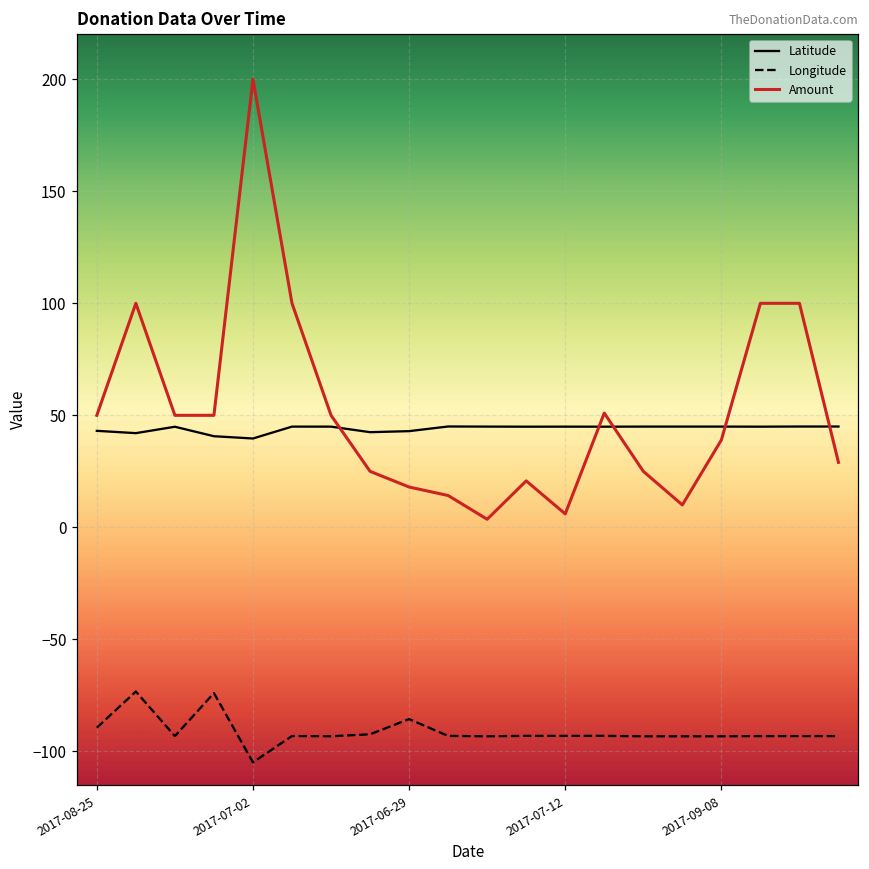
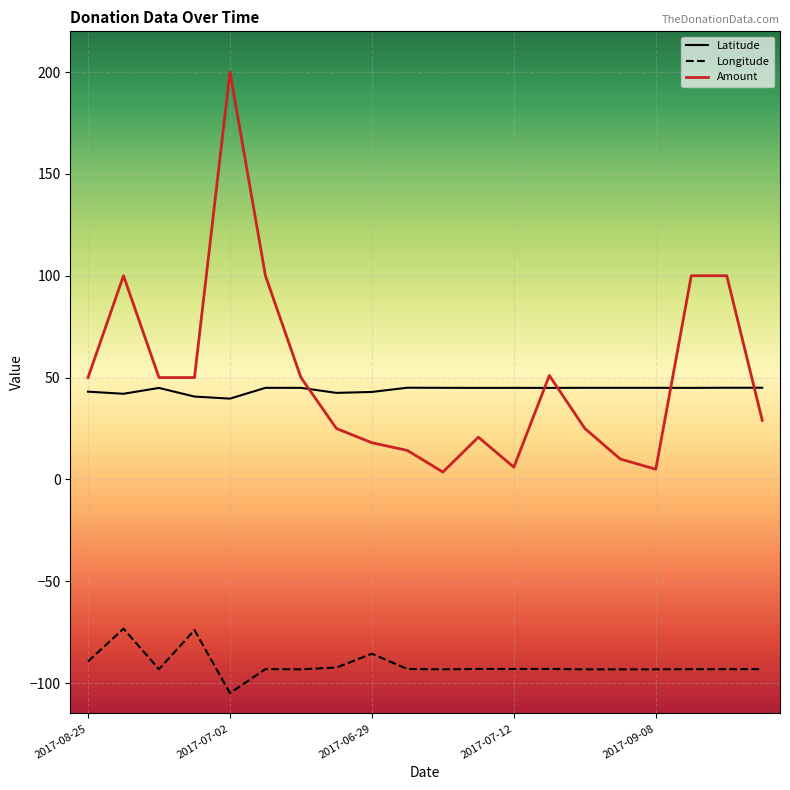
Amount, 2017-09-08: 39 -> 5
